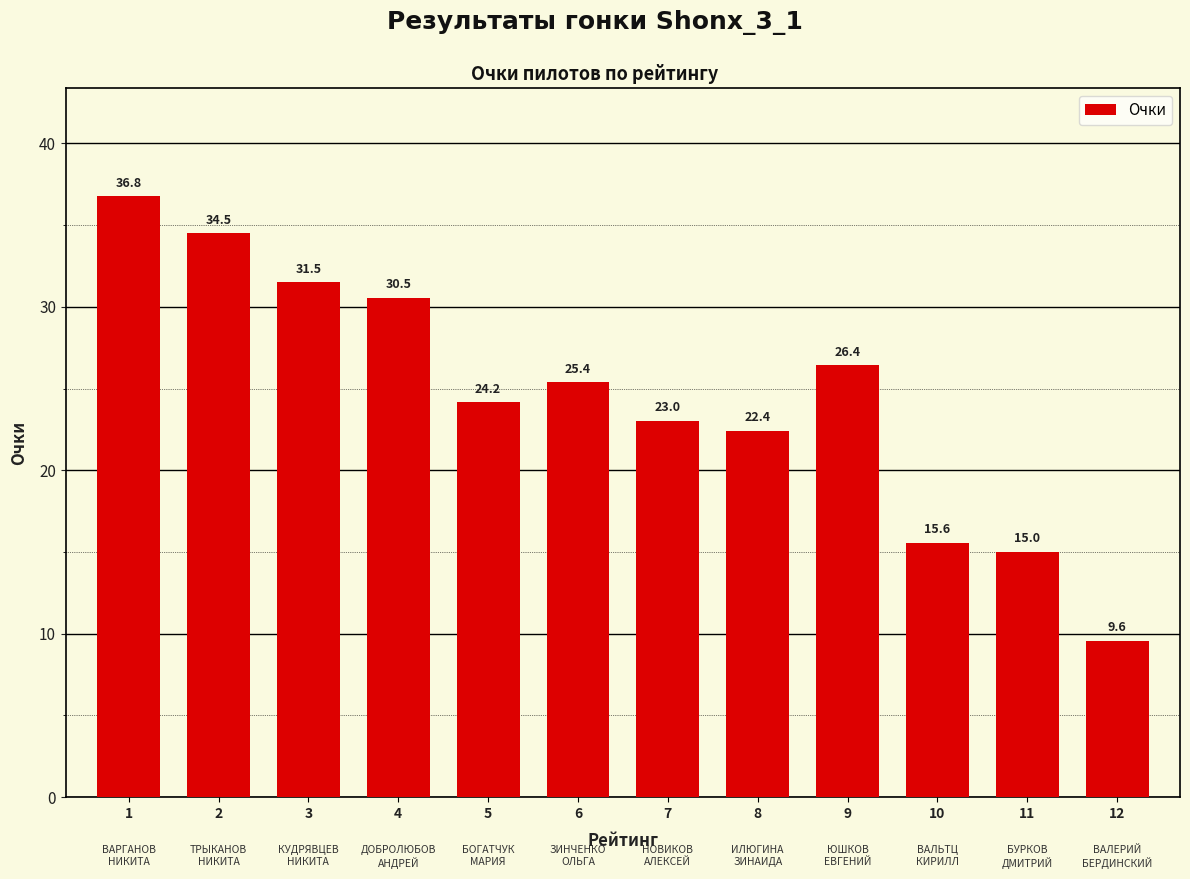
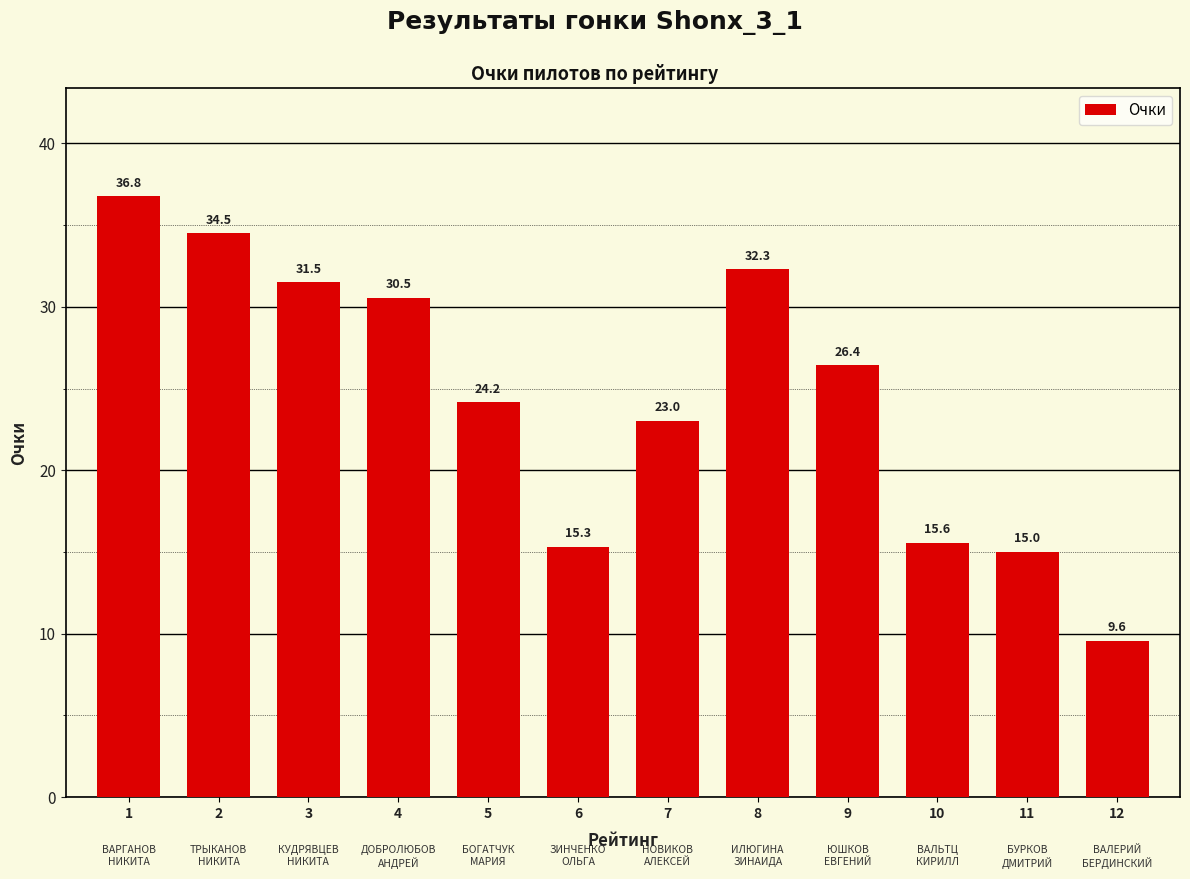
6: 25.4 -> 15.3
8: 22.4 -> 32.3
